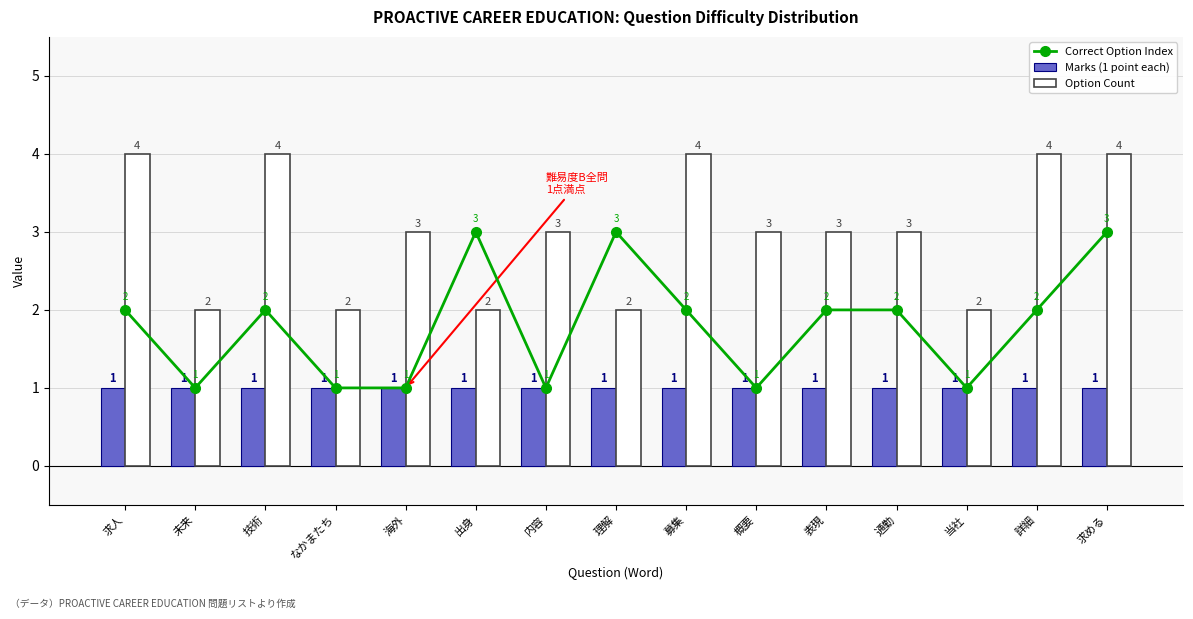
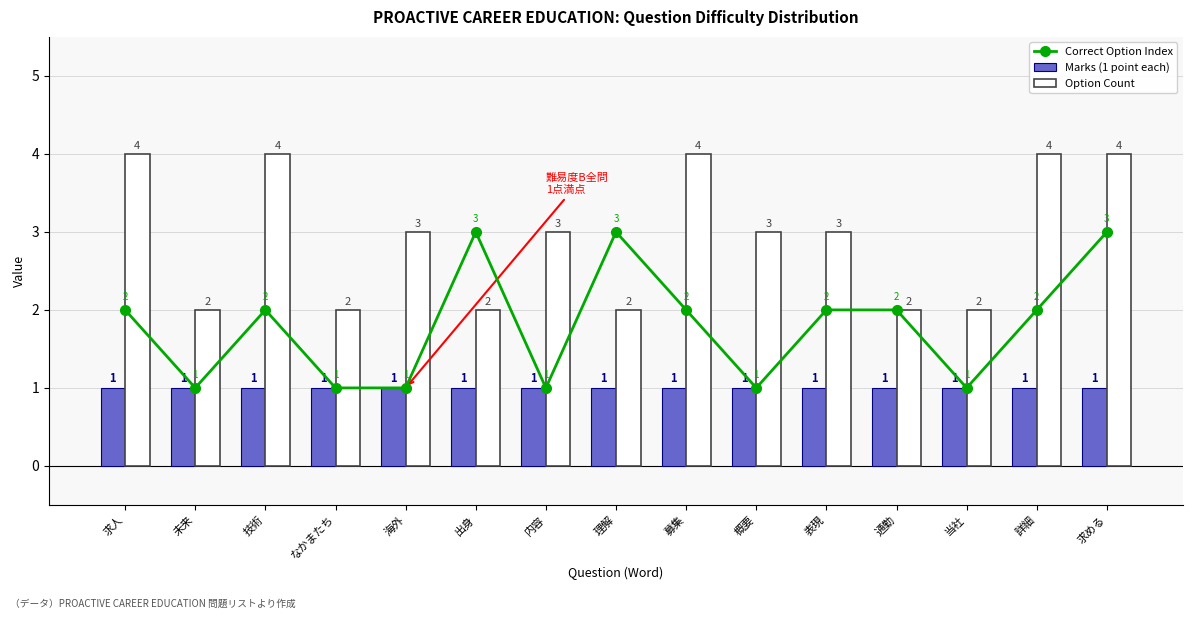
Option Count, 通勤: 3 -> 2
